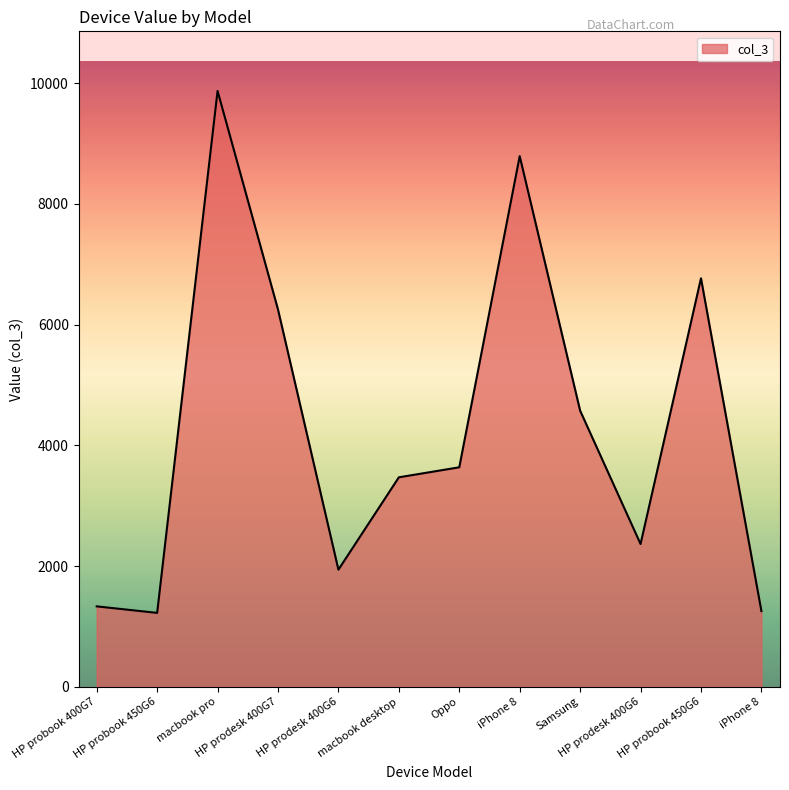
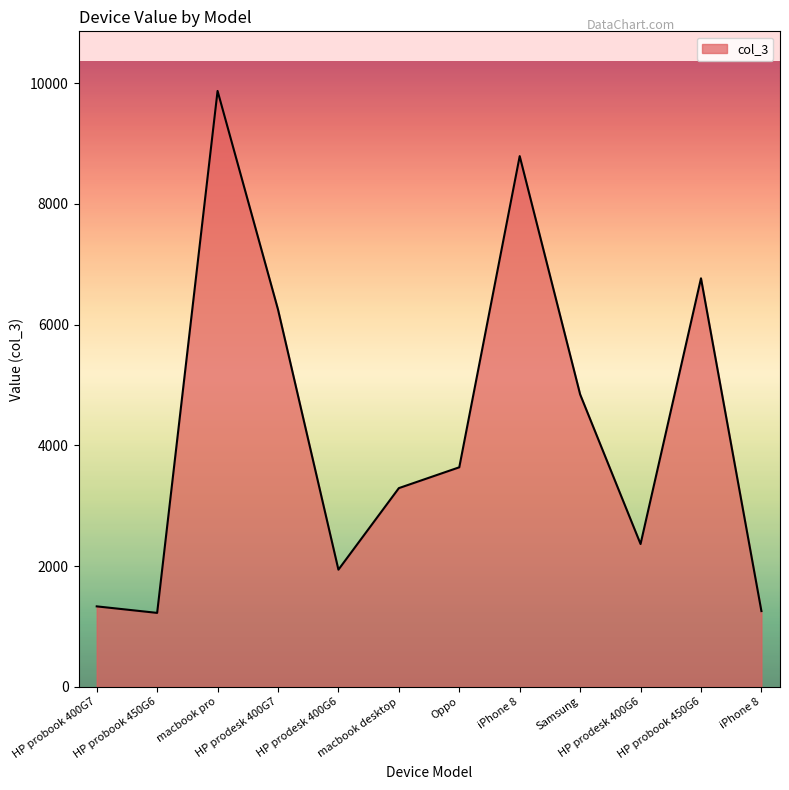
macbook desktop: 3500 -> 3300
Samsung: 4600 -> 4800
